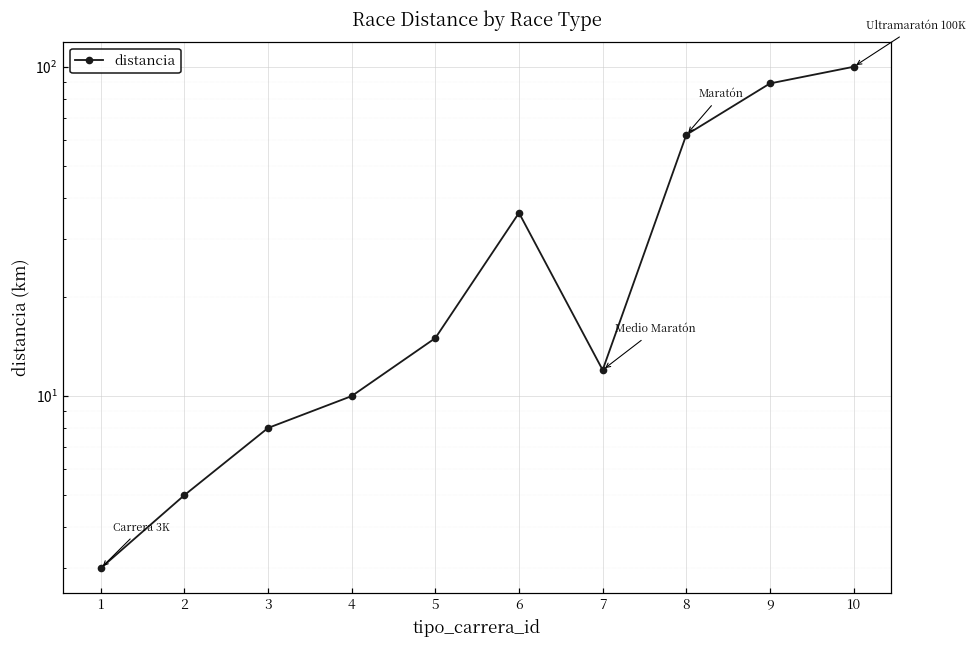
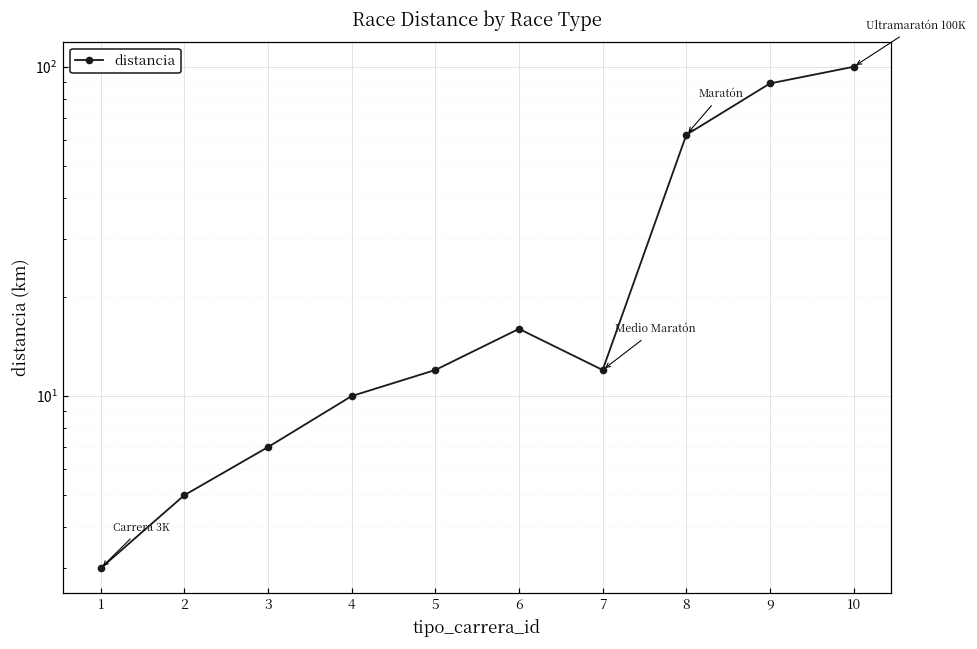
3: 8 -> 7
5: 15 -> 12
6: 36 -> 16
